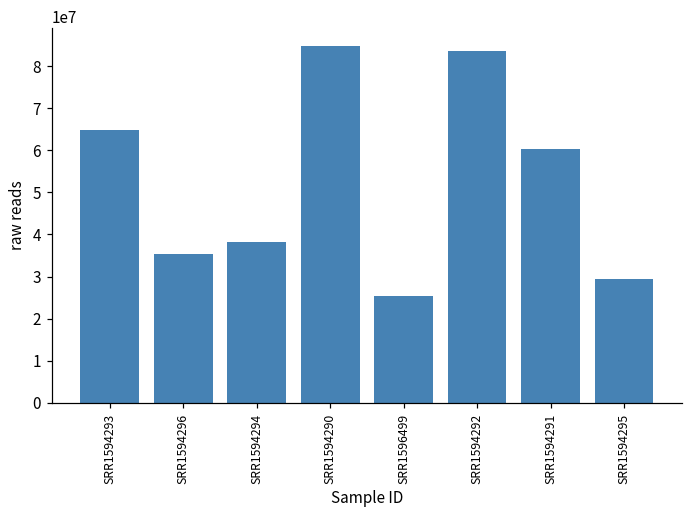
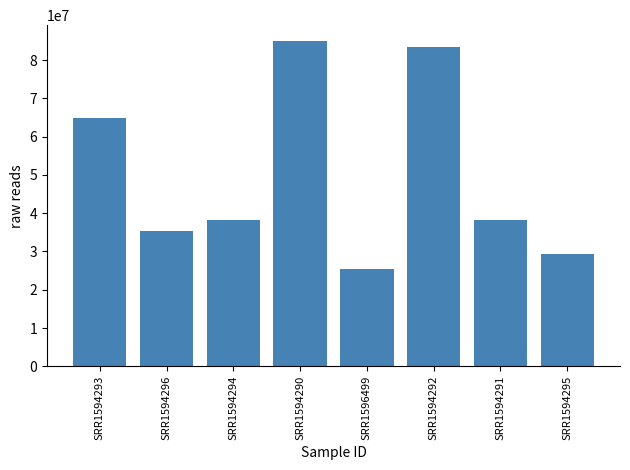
SRR1594291: 60000000 -> 38000000
